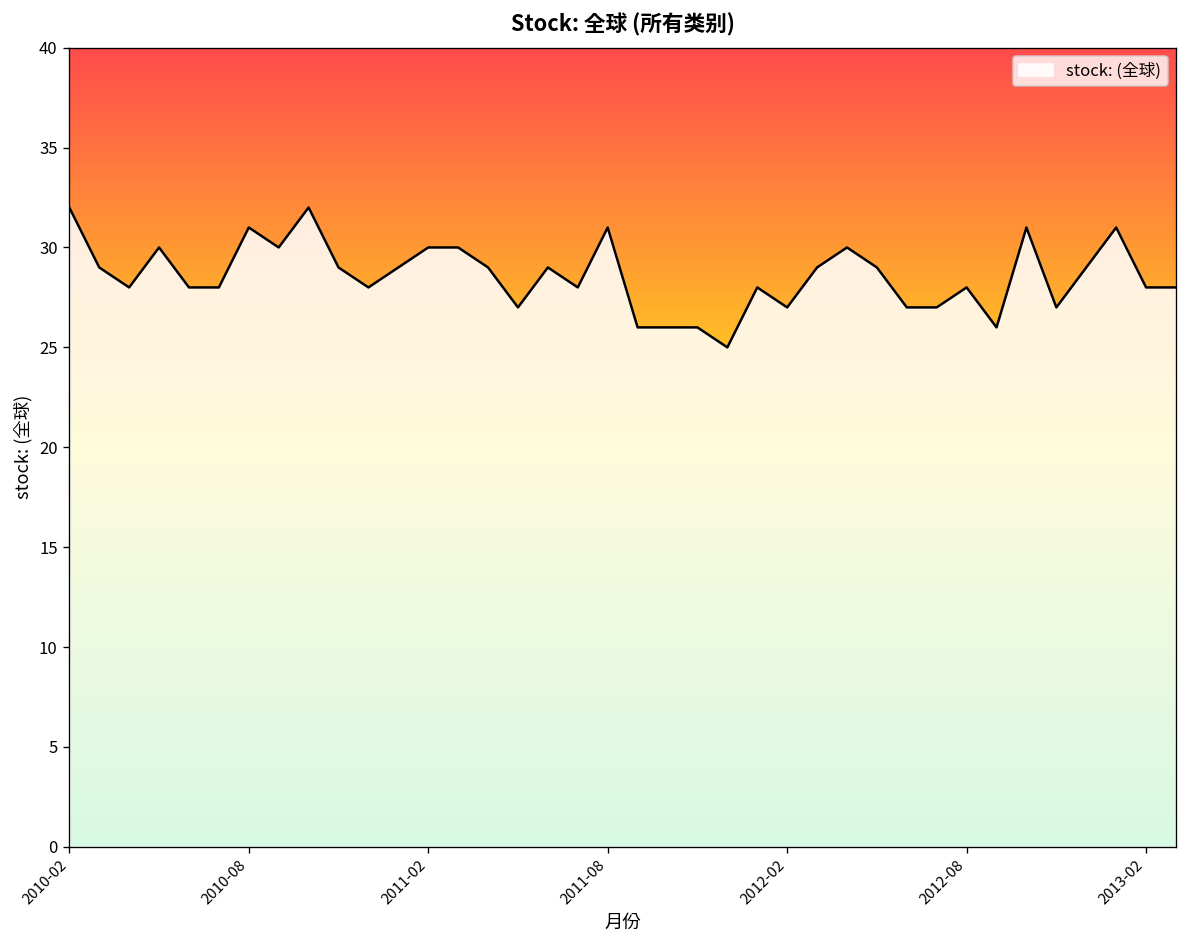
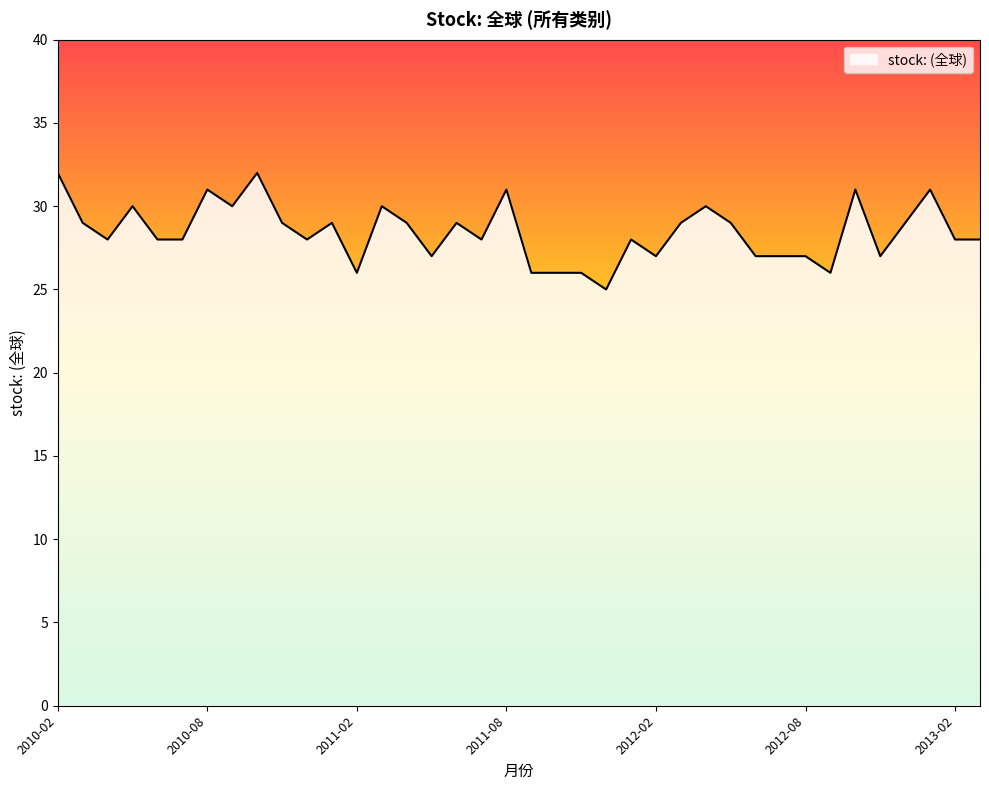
2011-02: 30 -> 26
2012-08: 28 -> 27
